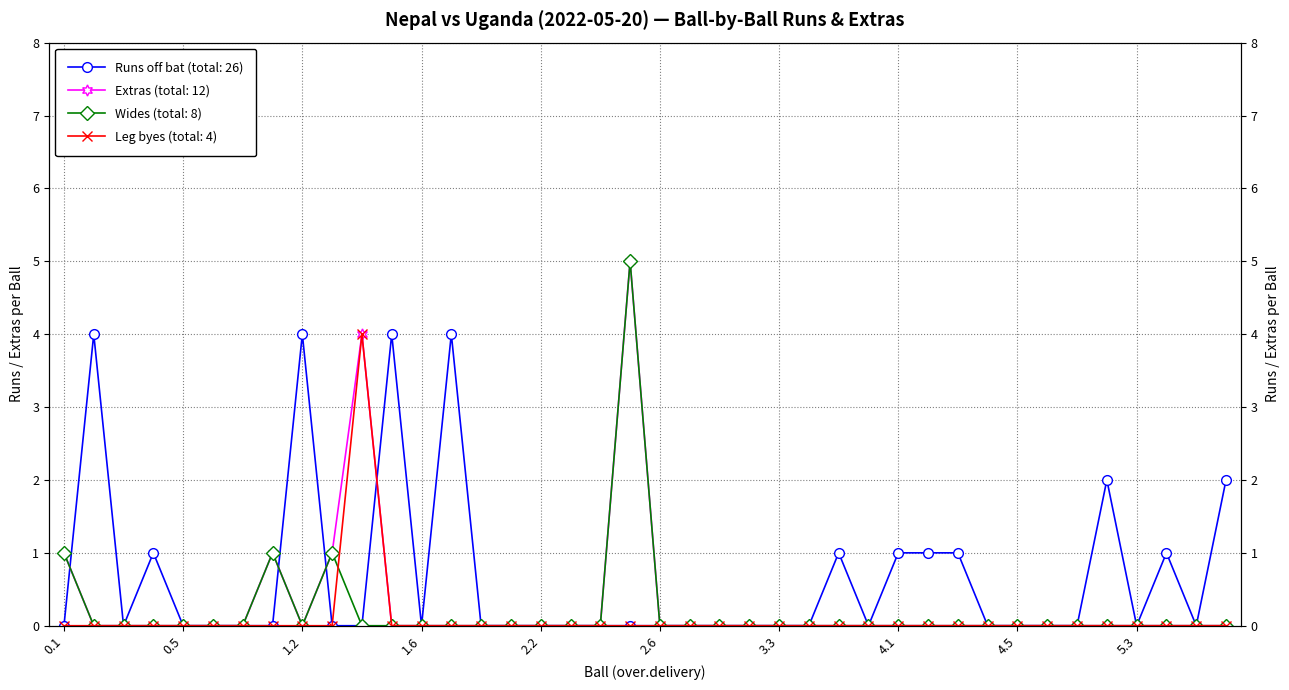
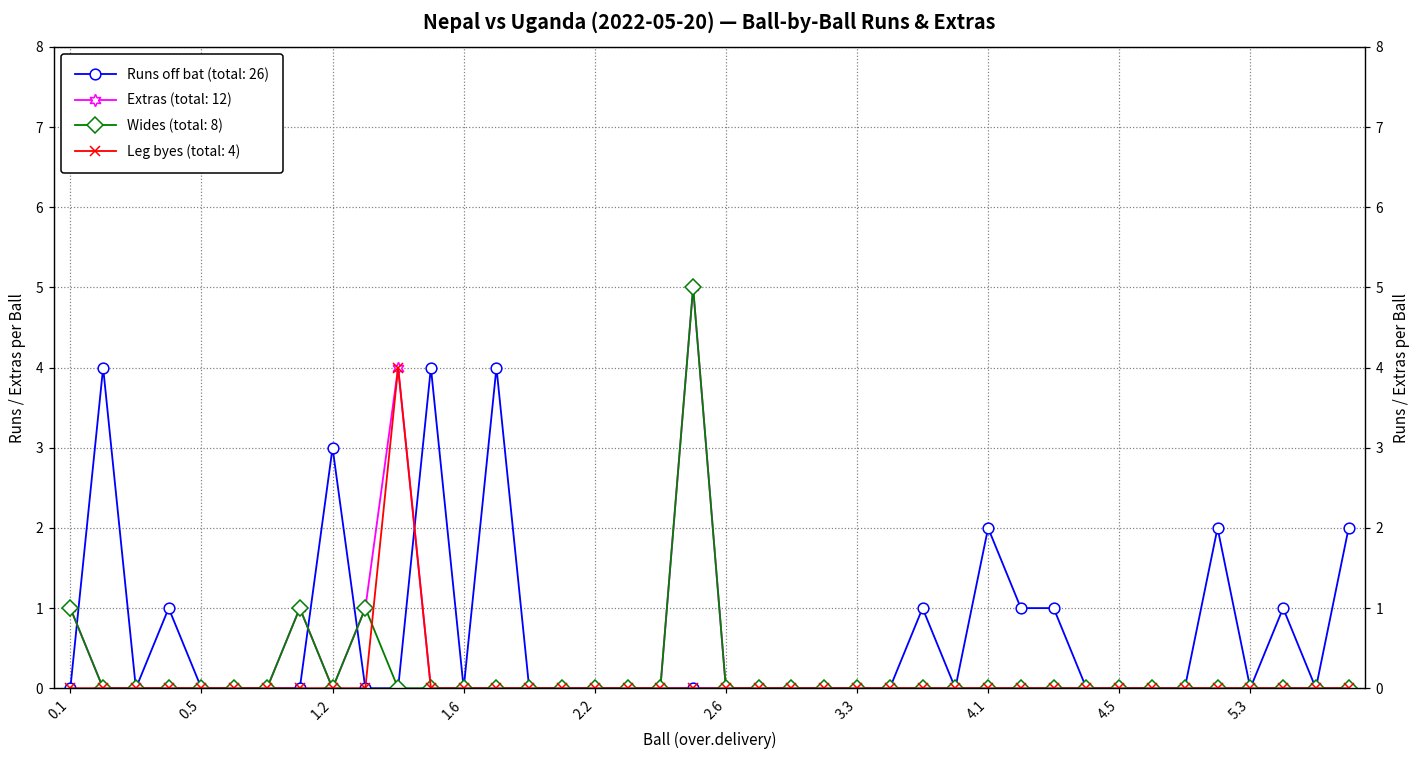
Runs off bat (total: 26), 1.2: 4 -> 3
Runs off bat (total: 26), 4.1: 1 -> 2
